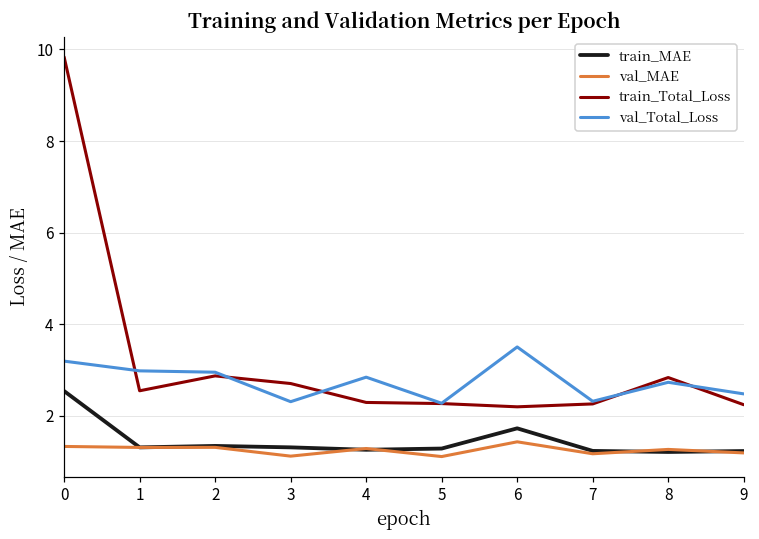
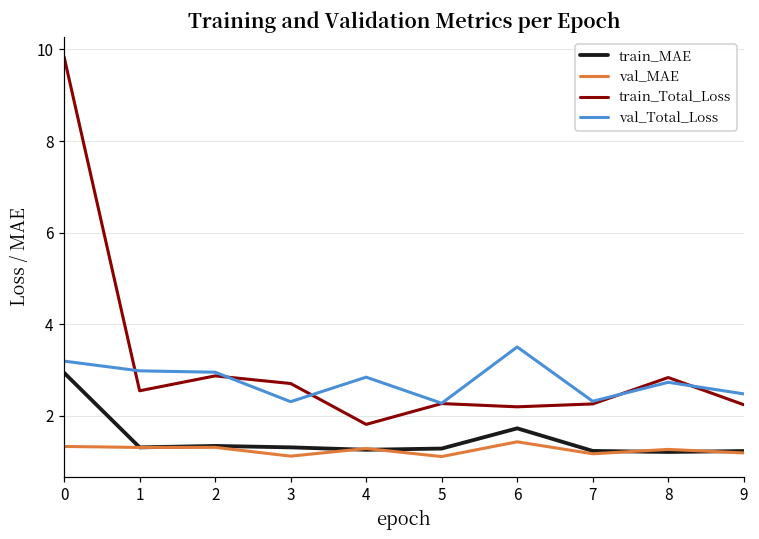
train_MAE, 0: 2.5 -> 2.9
train_Total_Loss, 4: 2.3 -> 1.8
